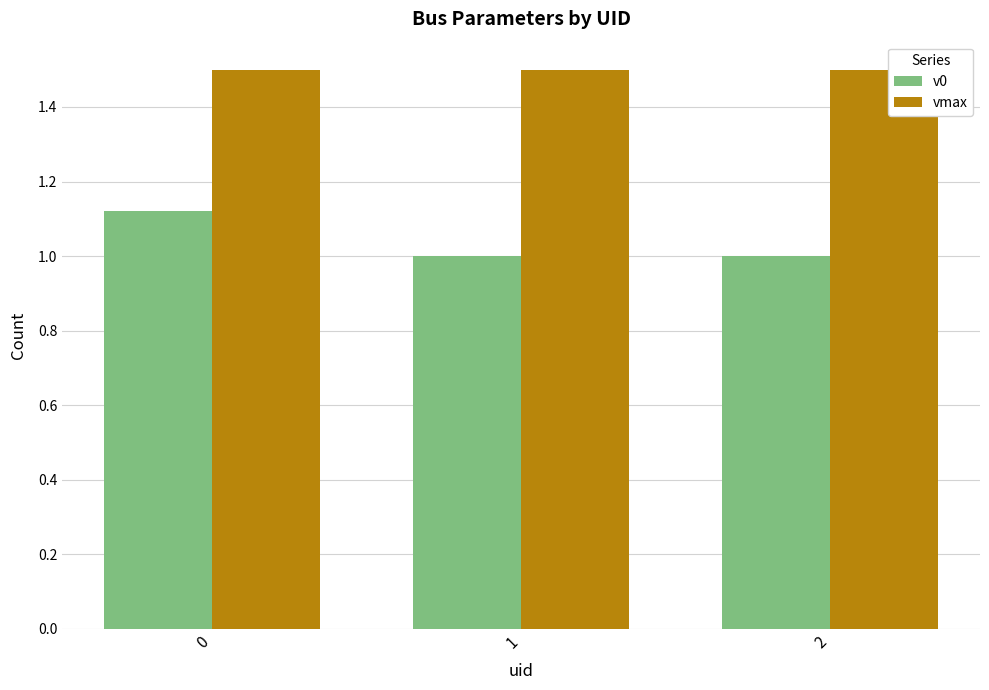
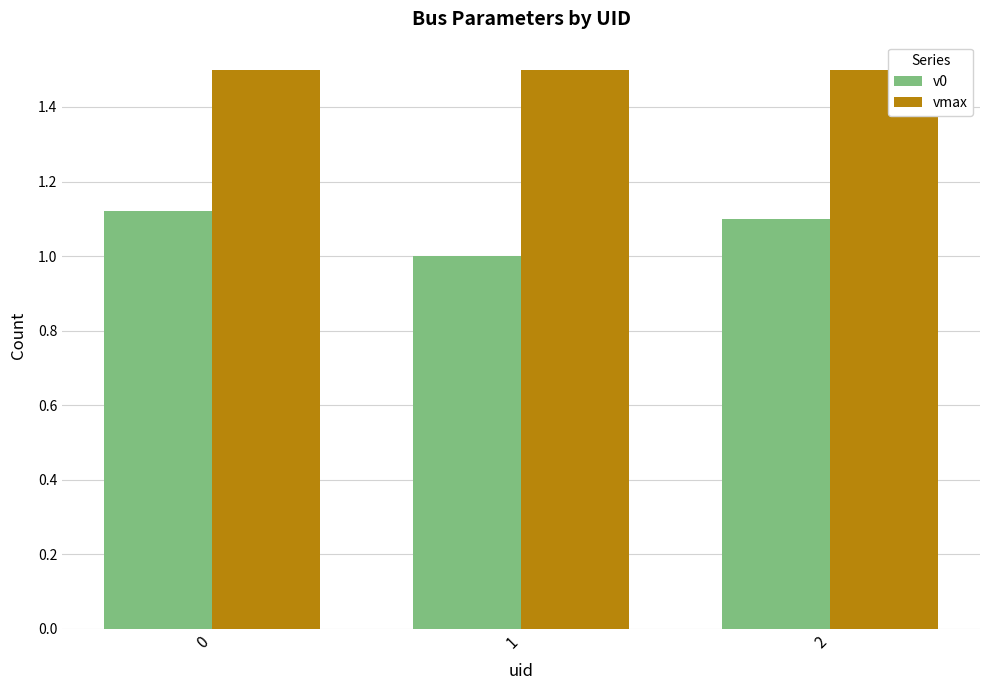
v0, 2: 1.0 -> 1.1
